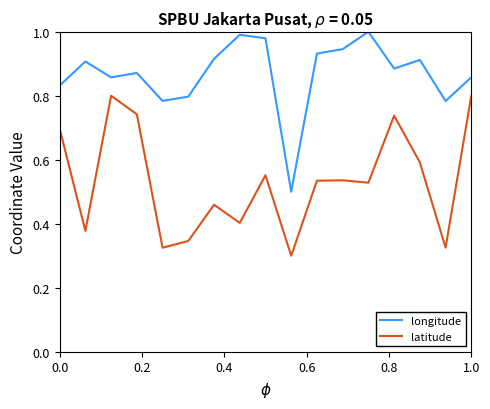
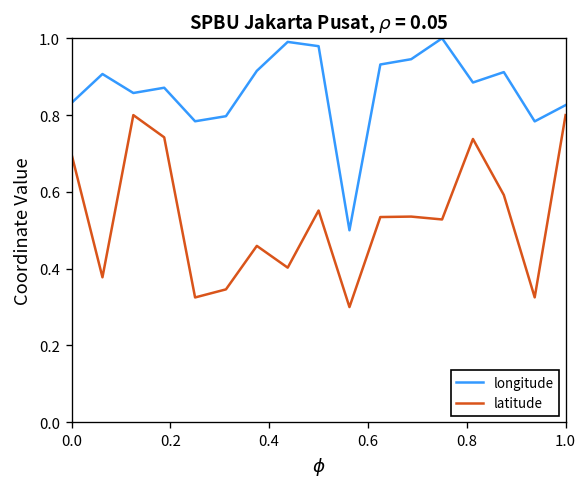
longitude, 1.0: 0.86 -> 0.83
